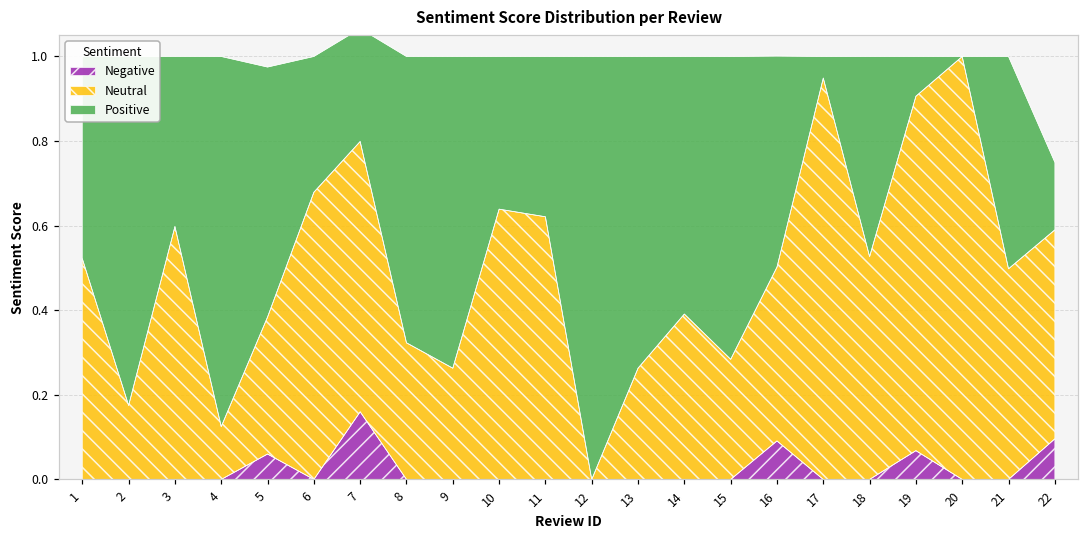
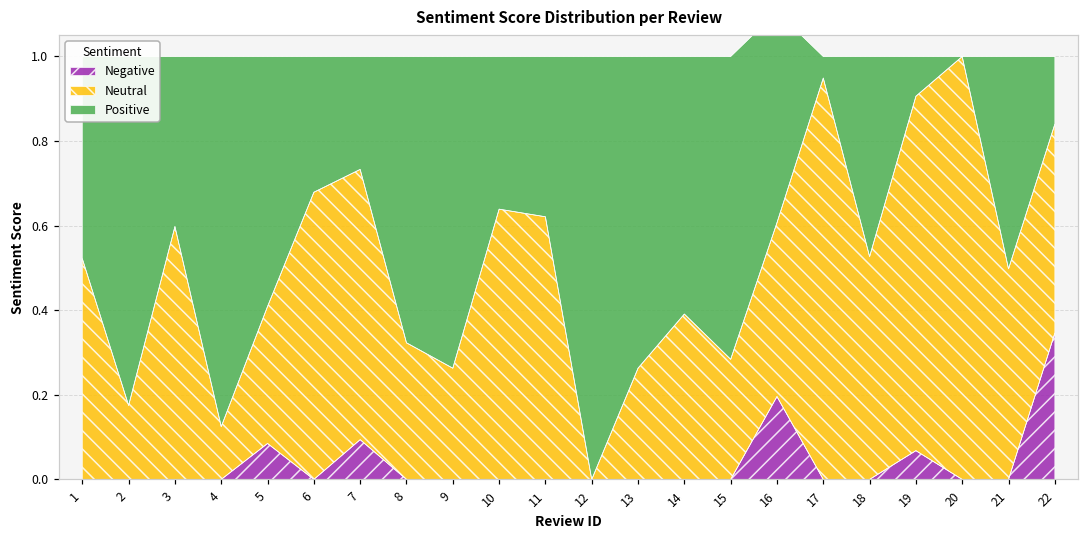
Negative, 5: 0.06 -> 0.09
Negative, 7: 0.16 -> 0.09
Negative, 16: 0.09 -> 0.20
Negative, 22: 0.10 -> 0.35
